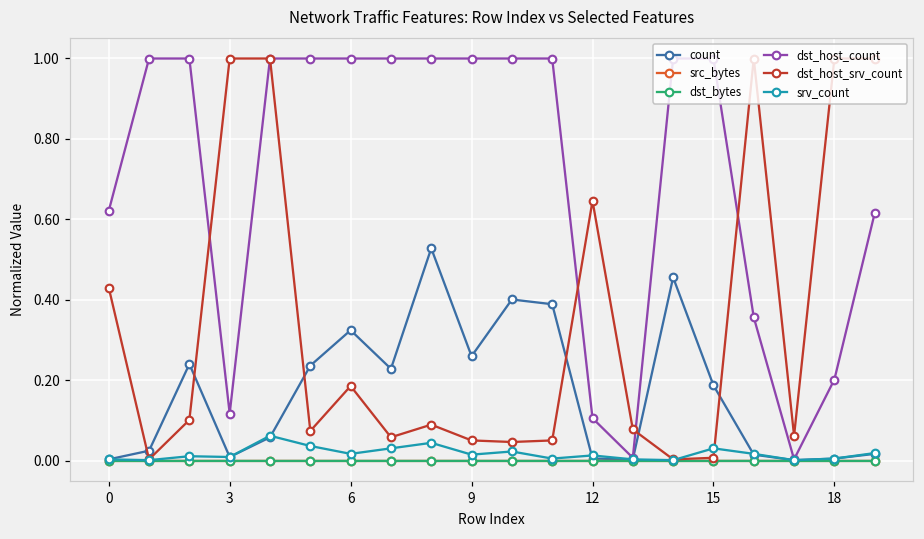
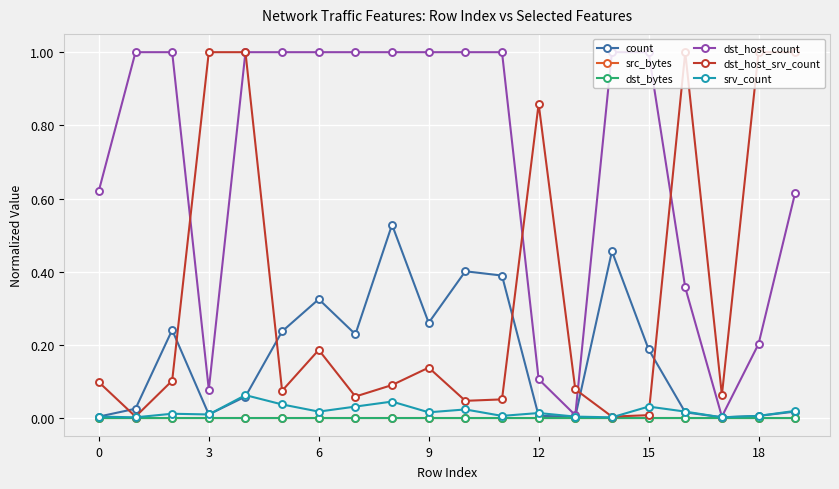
dst_host_srv_count, 0: 0.43 -> 0.10
dst_host_count, 3: 0.12 -> 0.08
dst_host_srv_count, 9: 0.05 -> 0.14
dst_host_srv_count, 12: 0.65 -> 0.86
